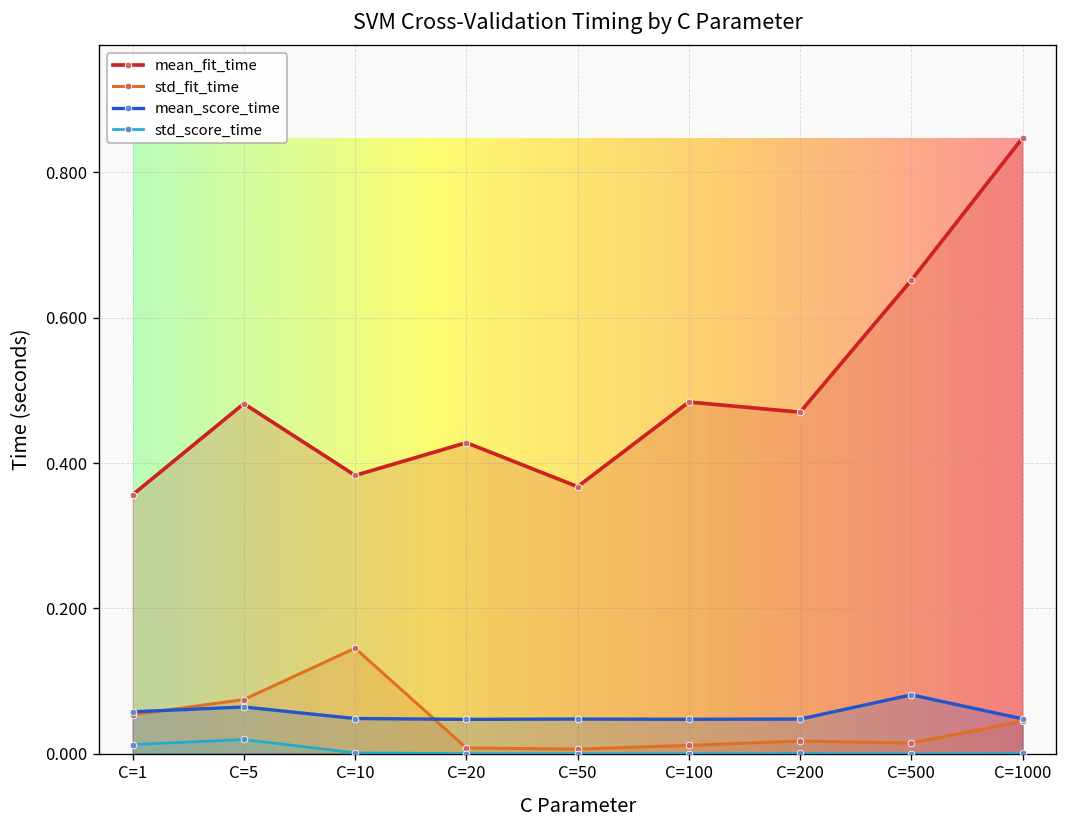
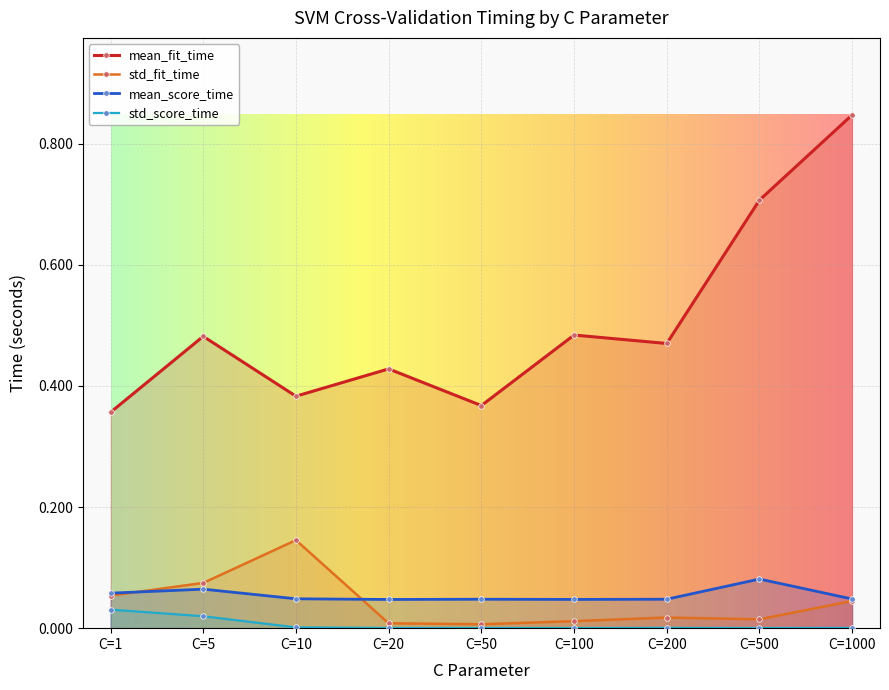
std_score_time, C=1: 0.01 -> 0.03
mean_fit_time, C=500: 0.65 -> 0.71
